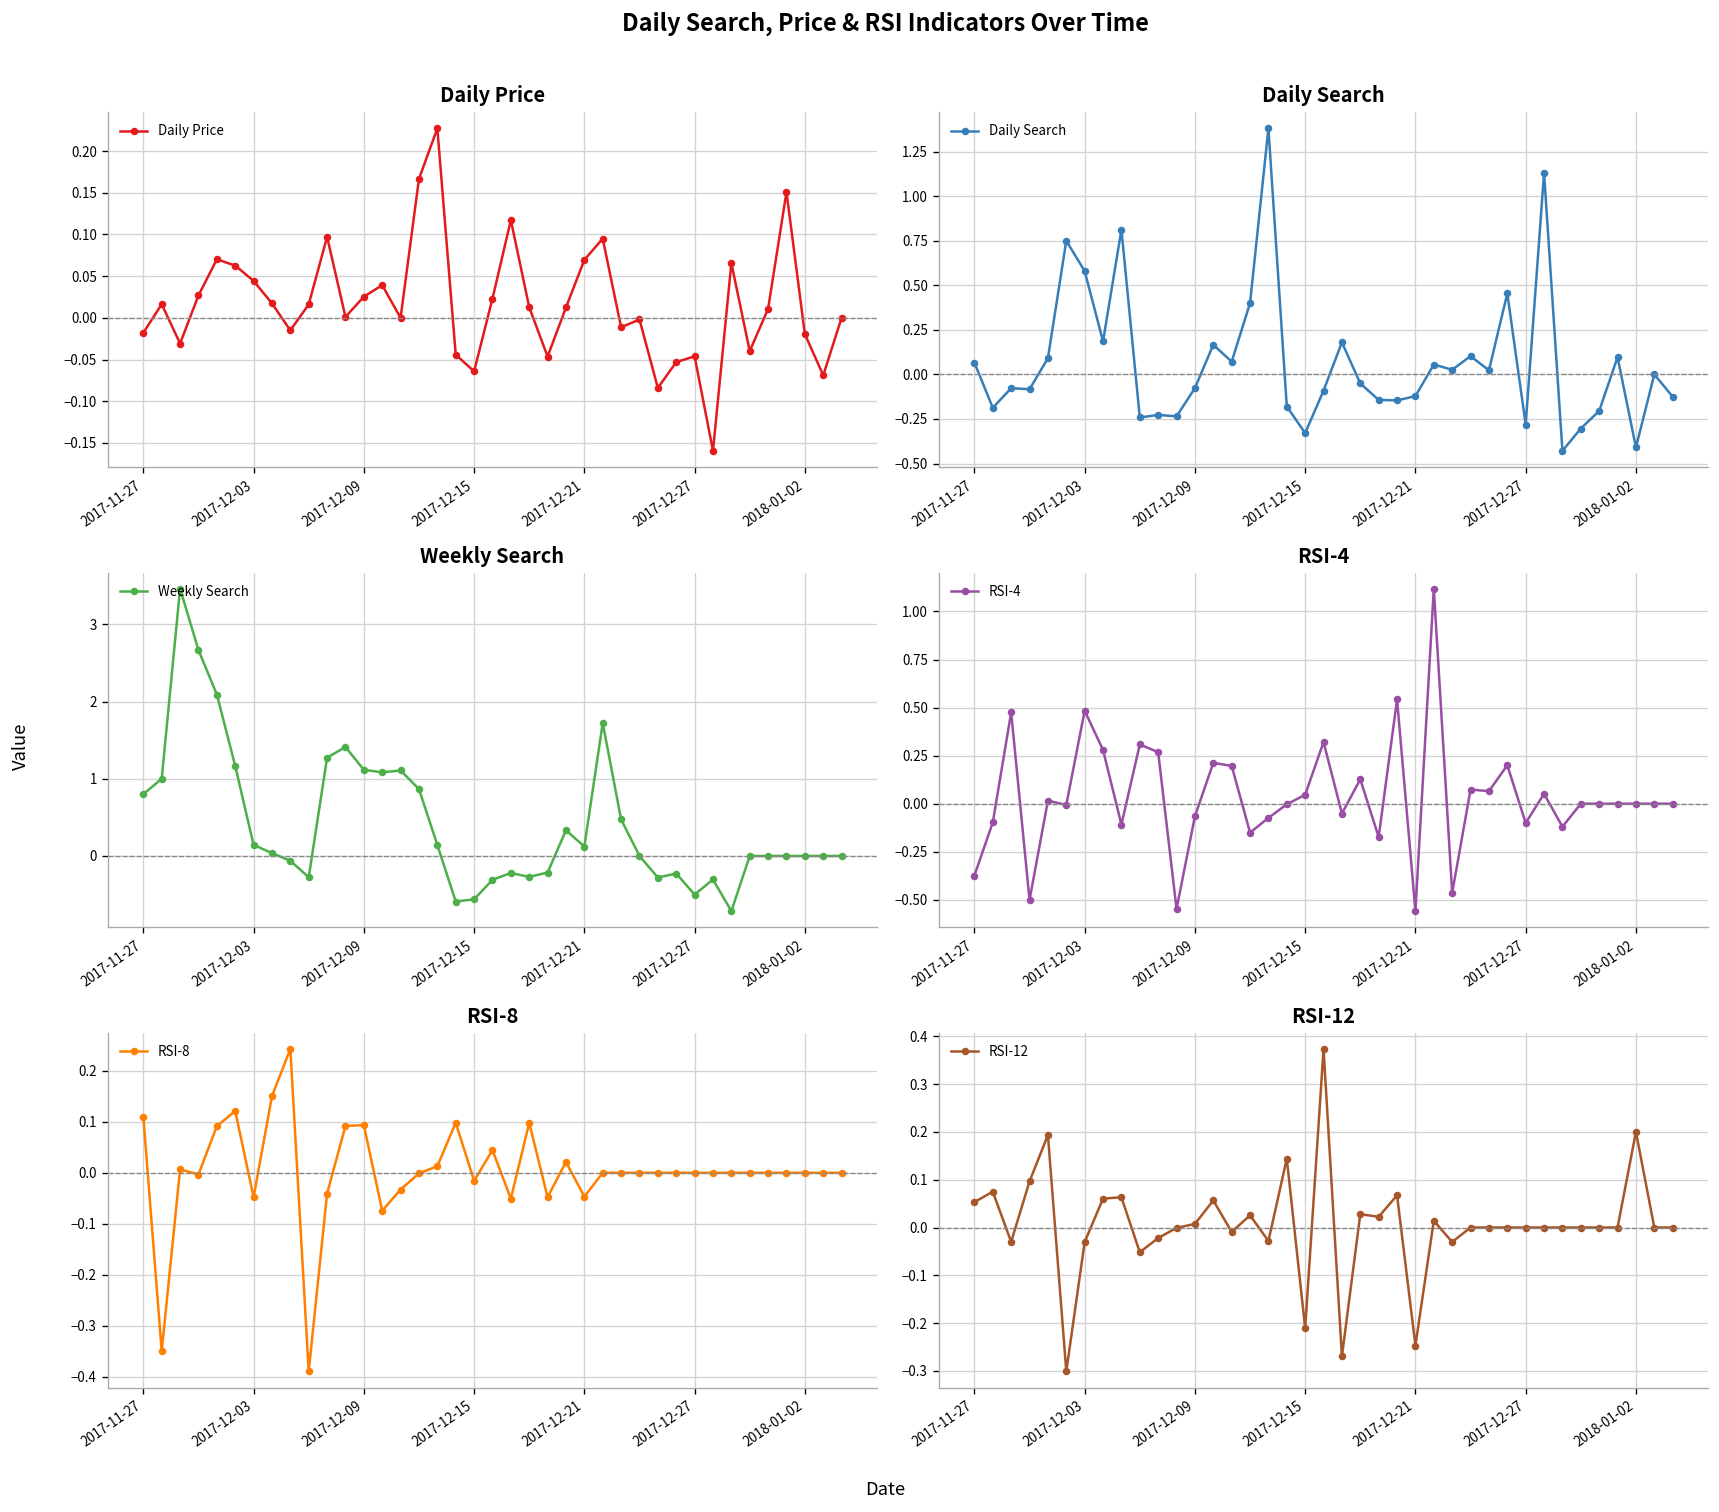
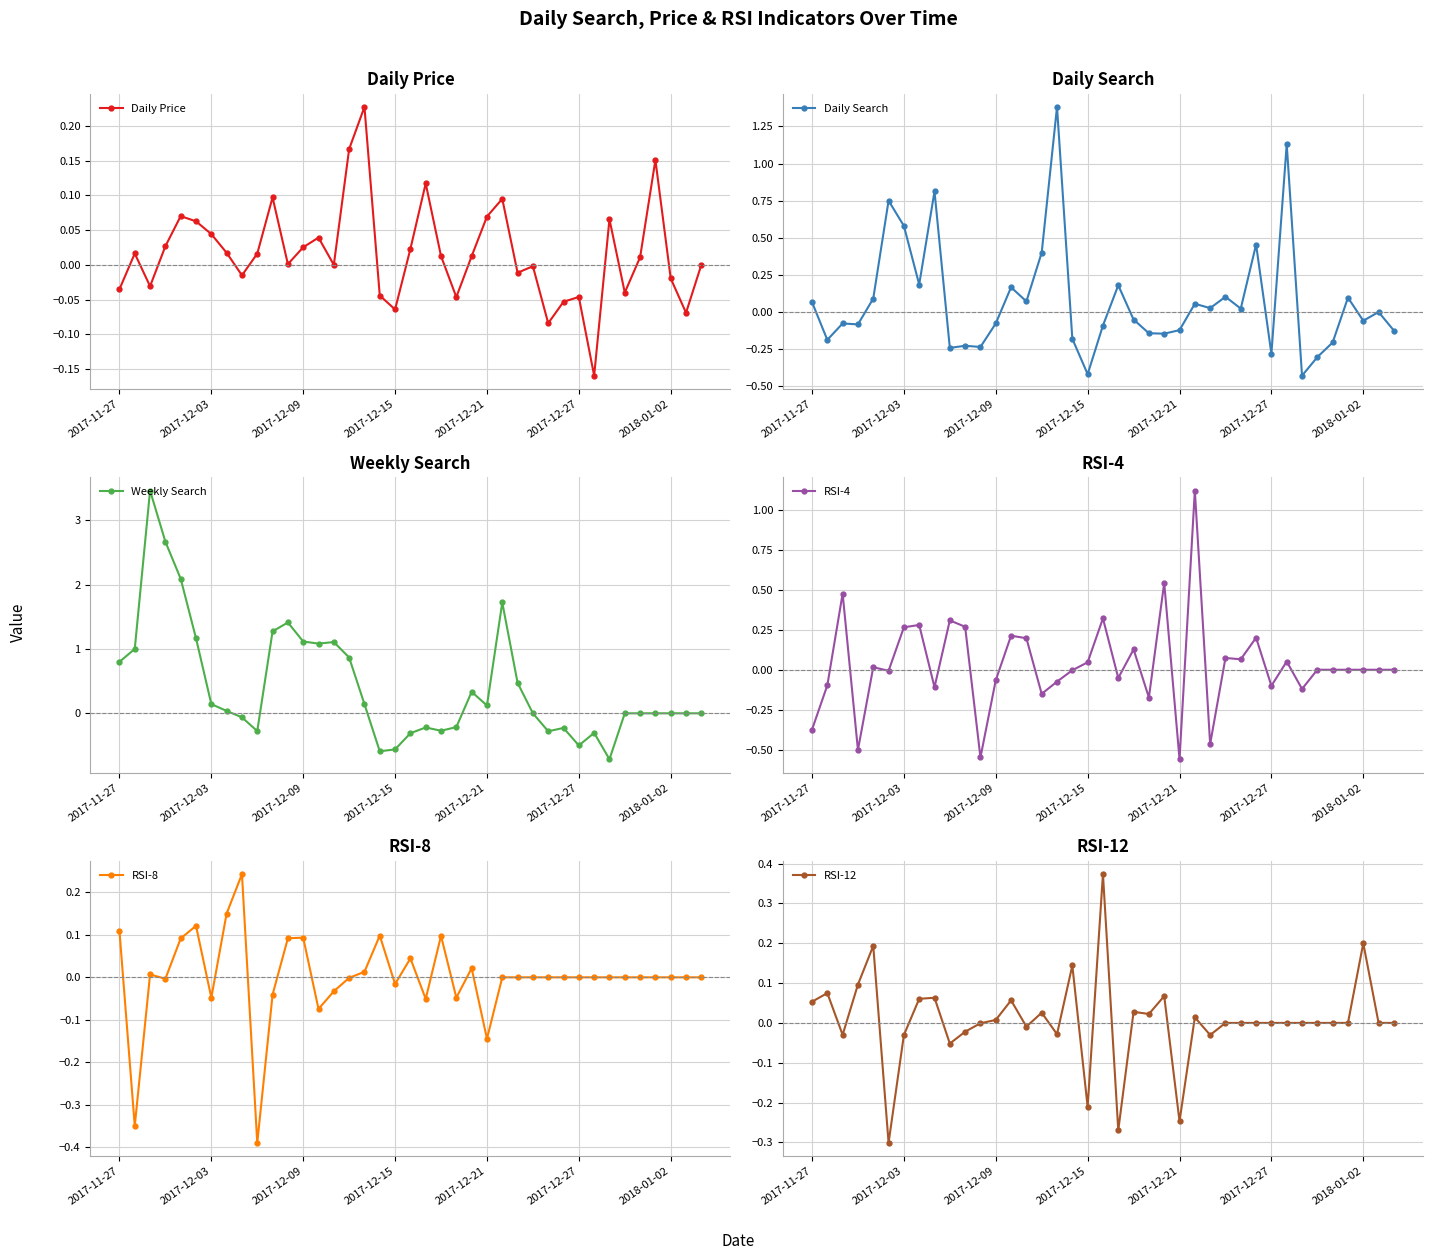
Daily Price, 2017-11-27: -0.02 -> -0.04
Daily Search, 2017-12-15: -0.33 -> -0.42
Daily Search, 2018-01-02: -0.41 -> -0.06
RSI-4, 2017-12-03: 0.48 -> 0.26
RSI-8, 2017-12-21: -0.05 -> -0.14
